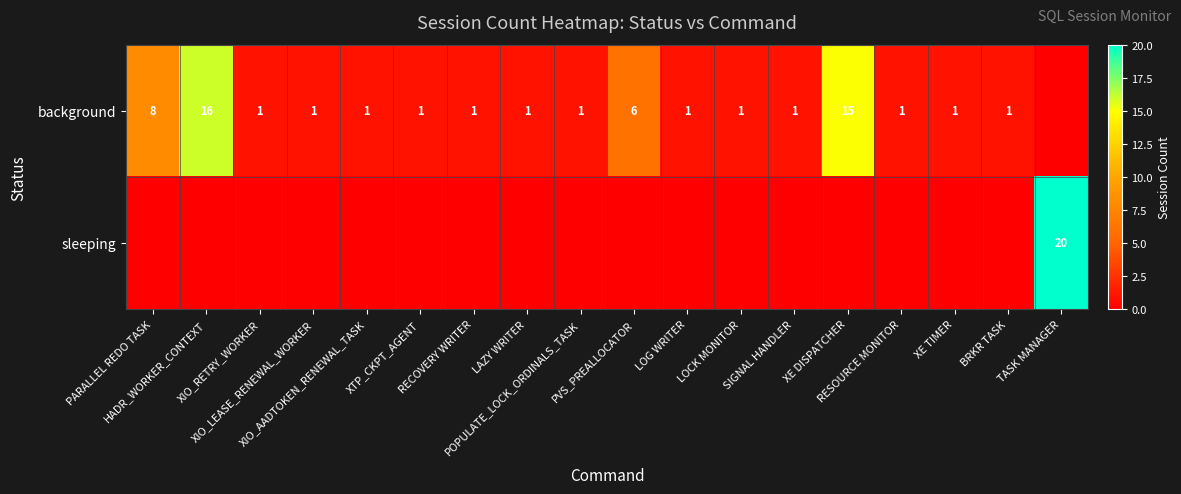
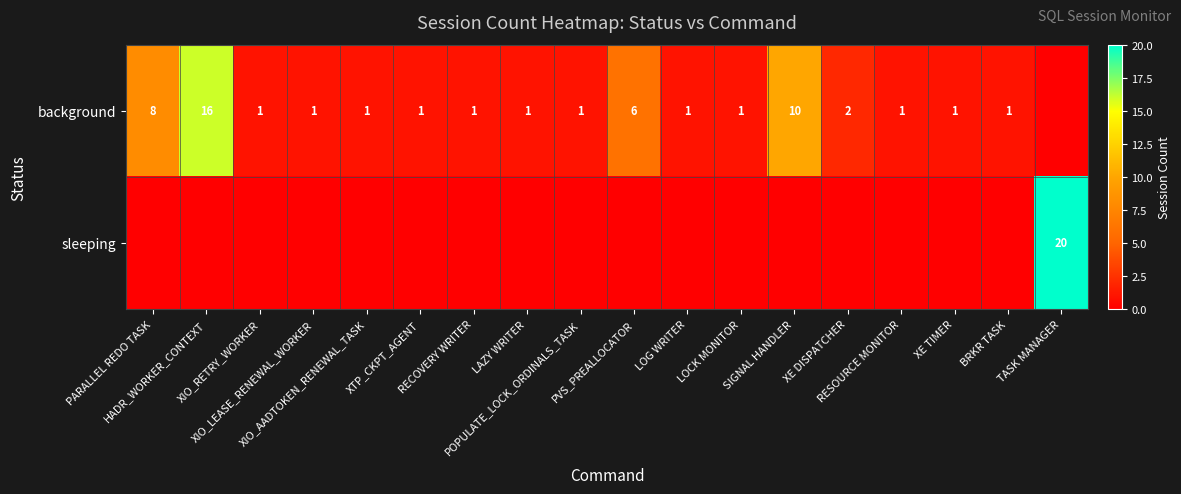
background, SIGNAL HANDLER: 1 -> 10
background, XE DISPATCHER: 15 -> 2
